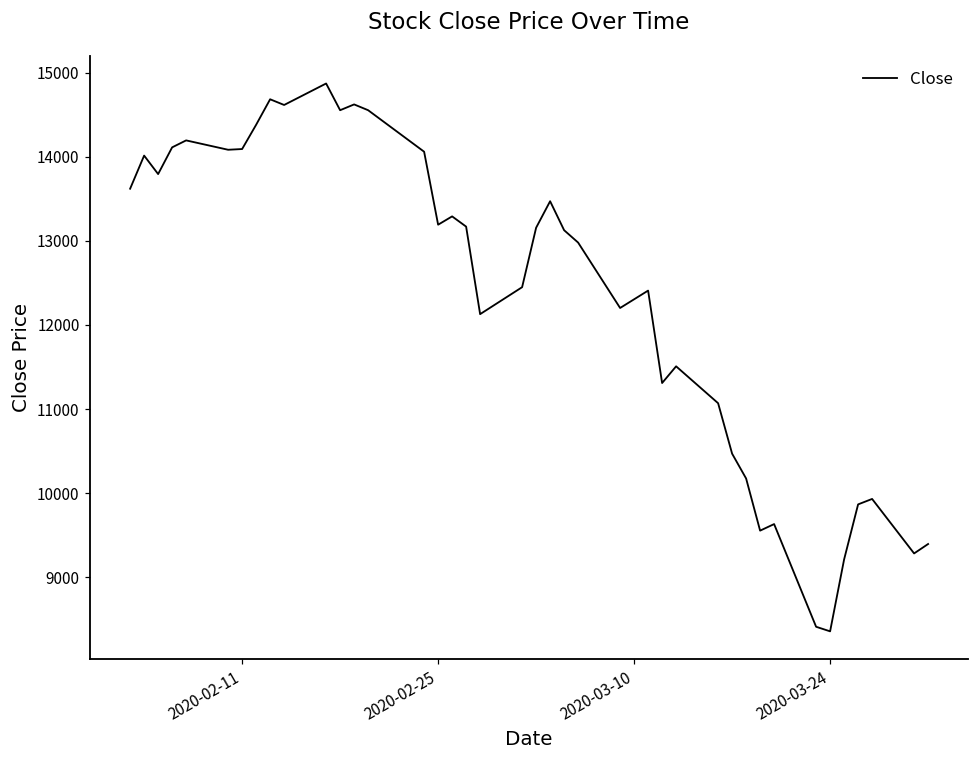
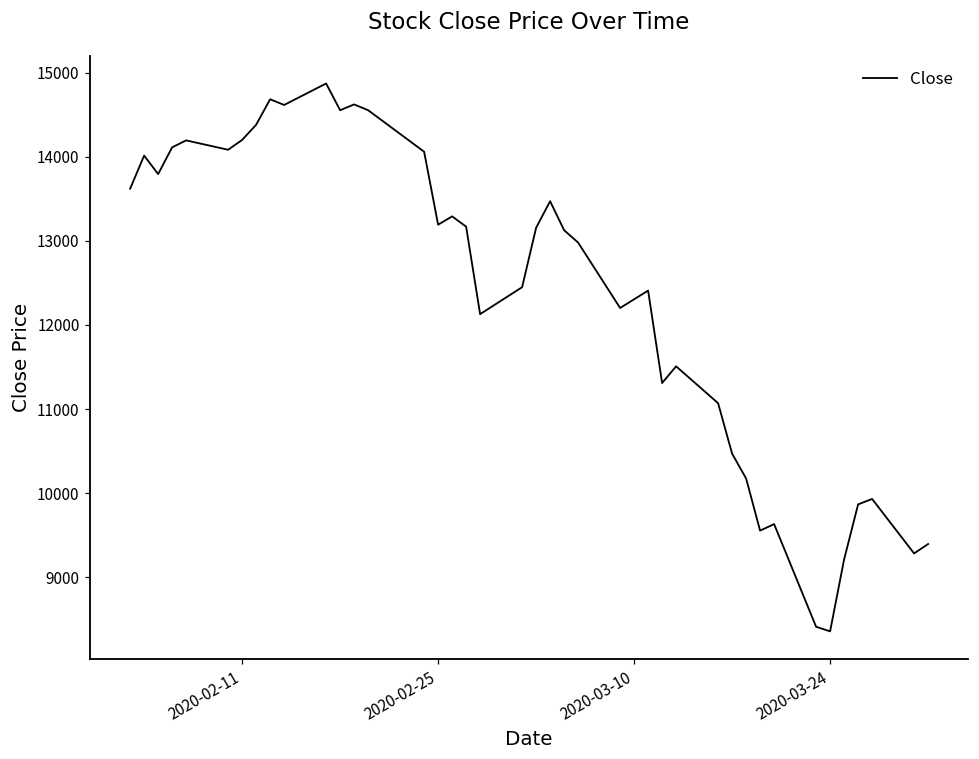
2020-02-11: 14100 -> 14200
